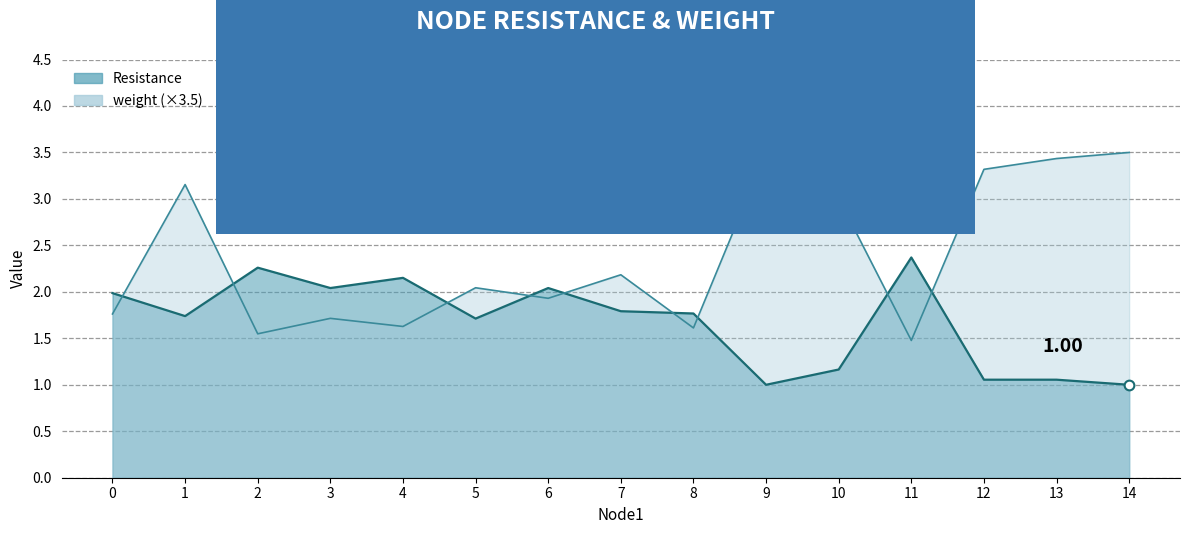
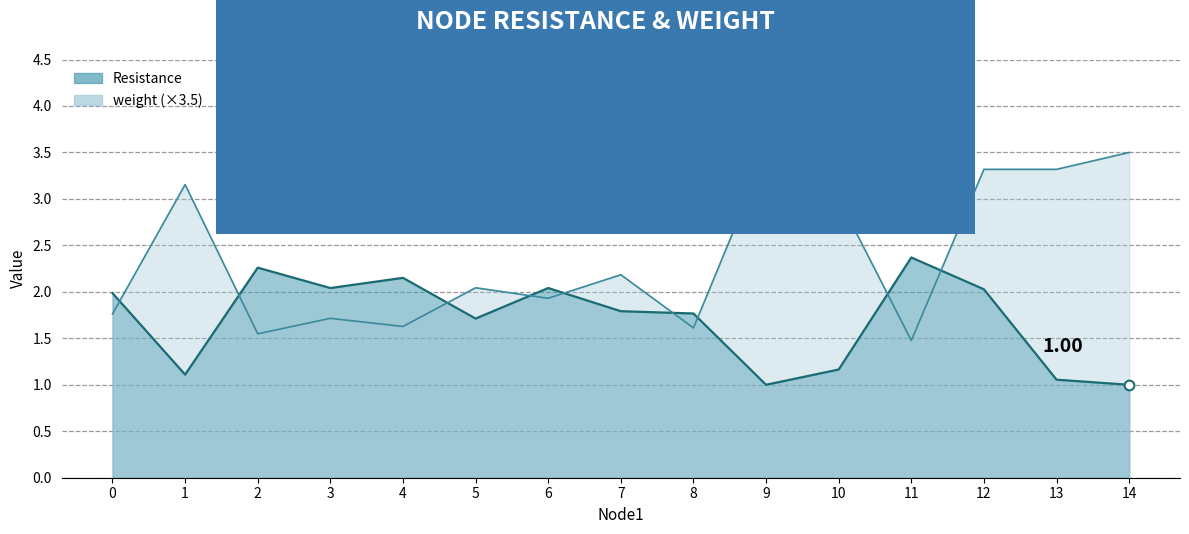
Resistance, 1: 1.7 -> 1.1
Resistance, 12: 1.1 -> 2.0
weight (×3.5), 13: 3.4 -> 3.3
